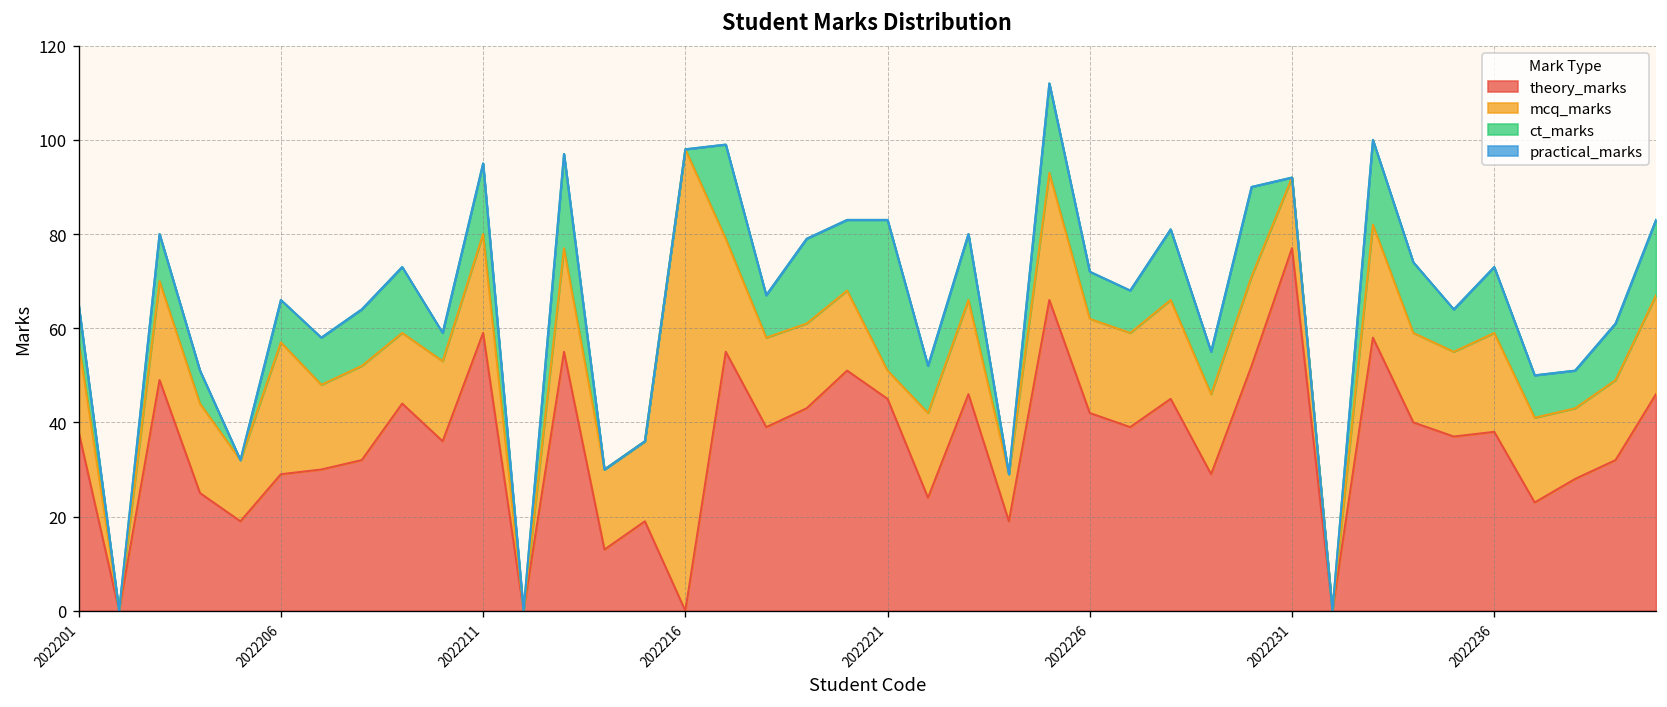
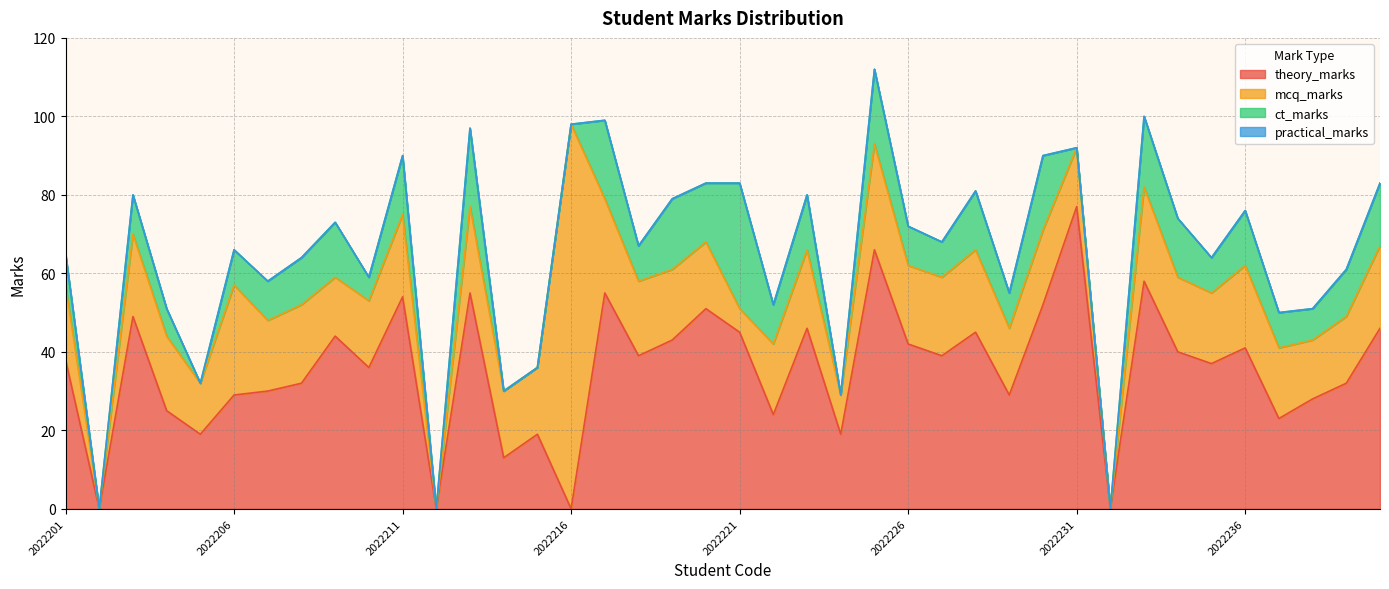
theory_marks, 2022211: 59 -> 54
theory_marks, 2022236: 38 -> 41
